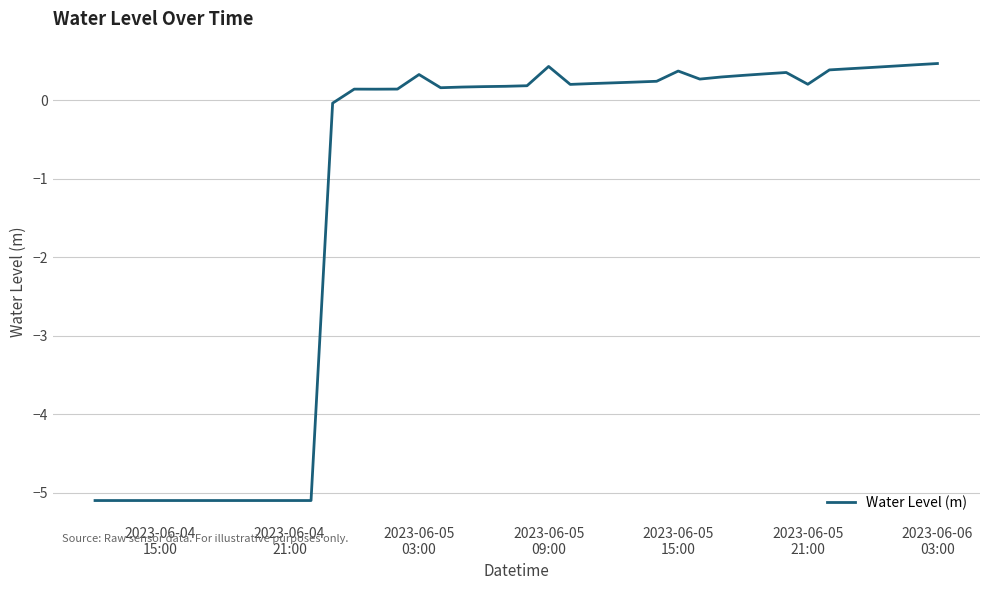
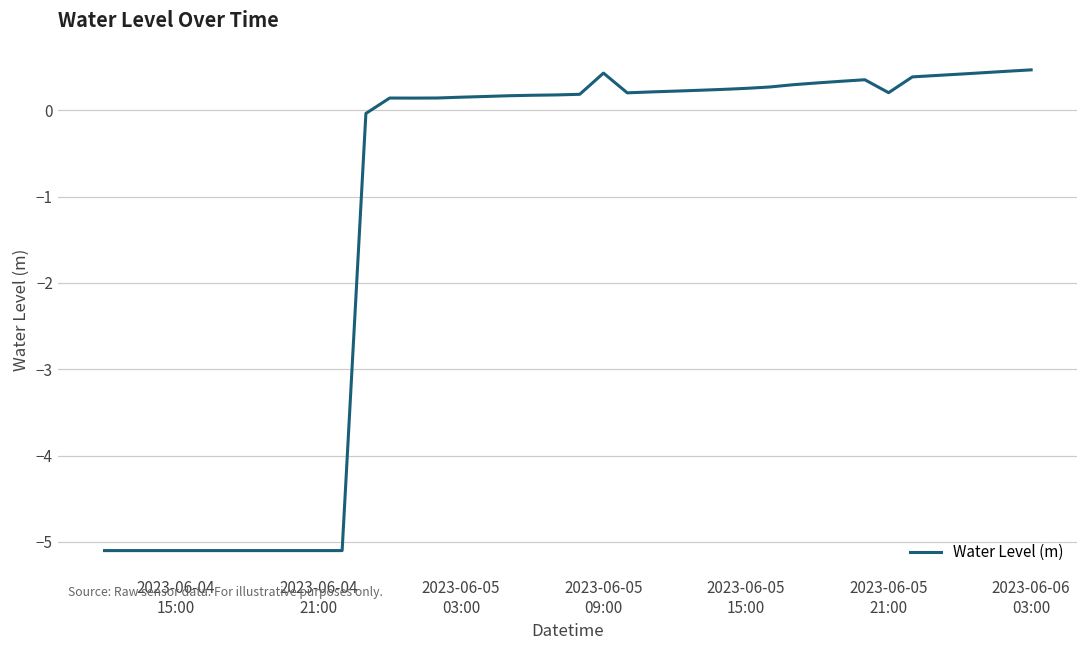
2023-06-05 03:00: 0.3 -> 0.2
2023-06-05 15:00: 0.4 -> 0.3
